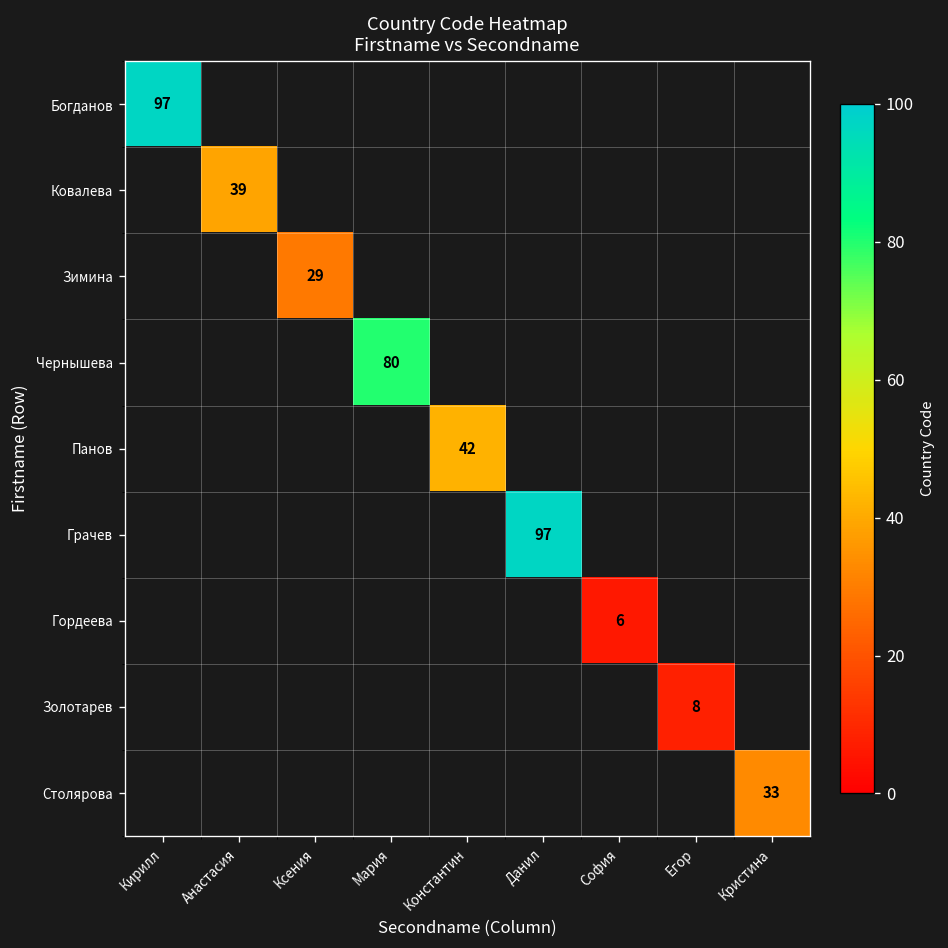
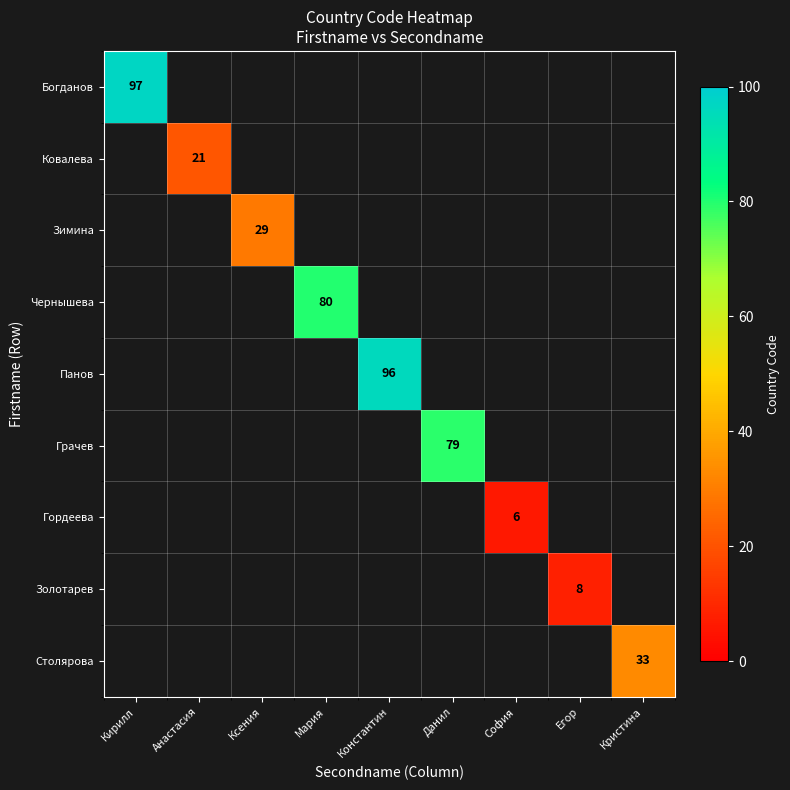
Ковалева, Анастасия: 39 -> 21
Панов, Константин: 42 -> 96
Грачев, Данил: 97 -> 79
